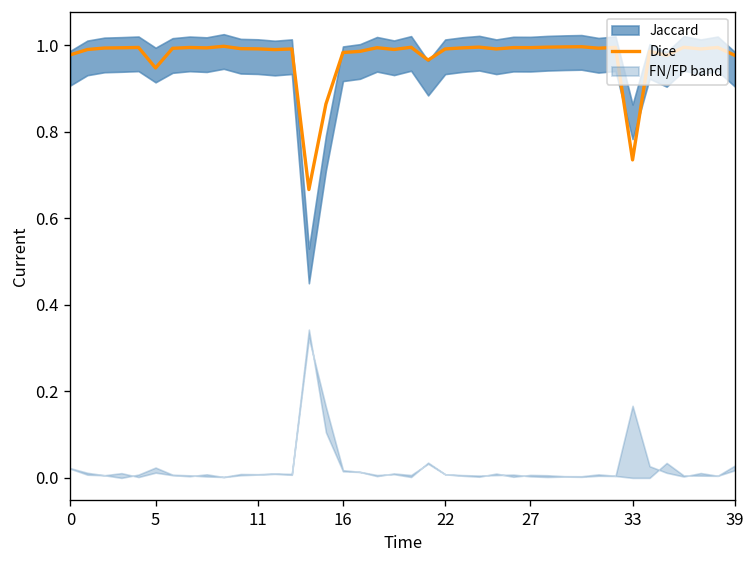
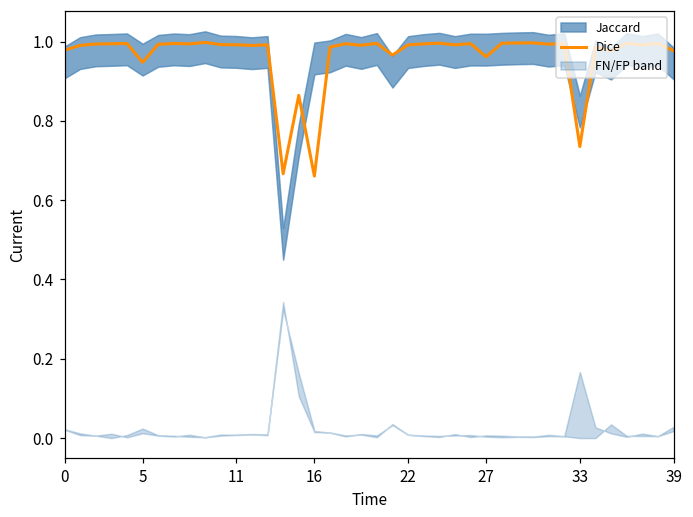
Dice, 16: 0.98 -> 0.66
Dice, 27: 0.99 -> 0.96
